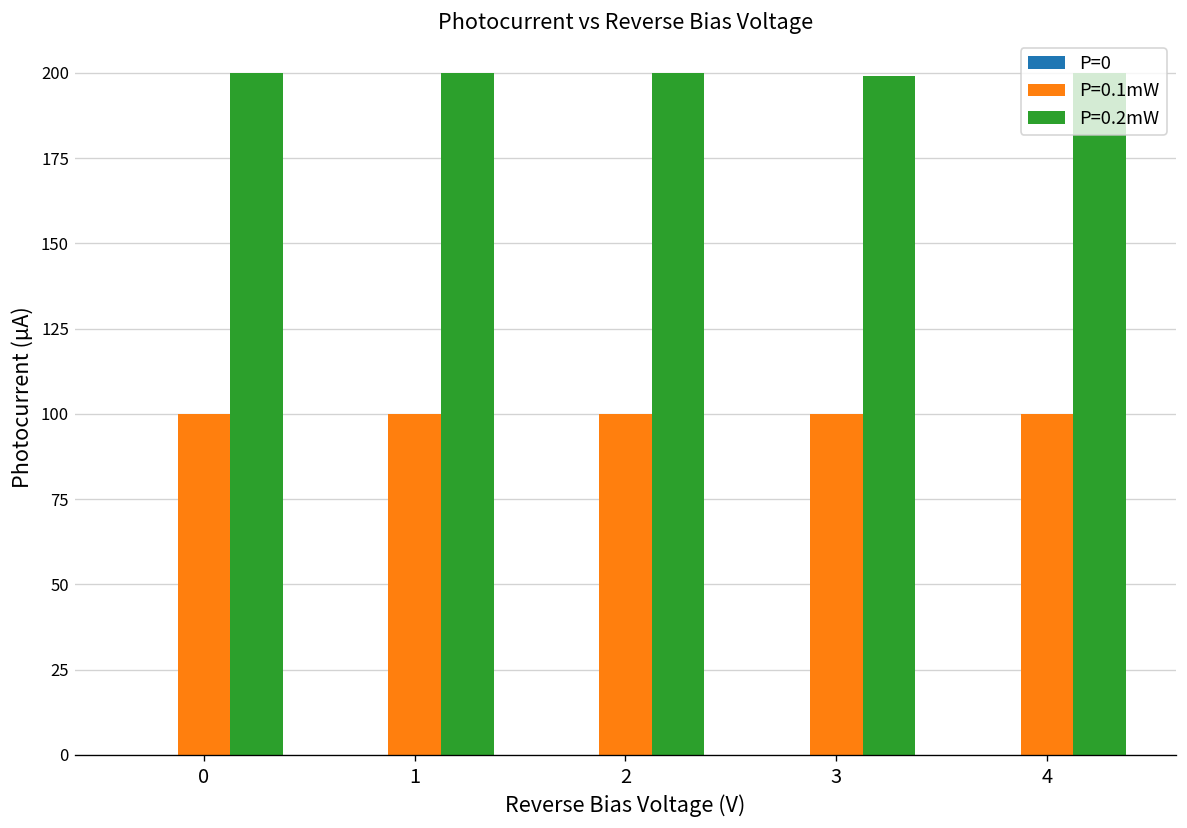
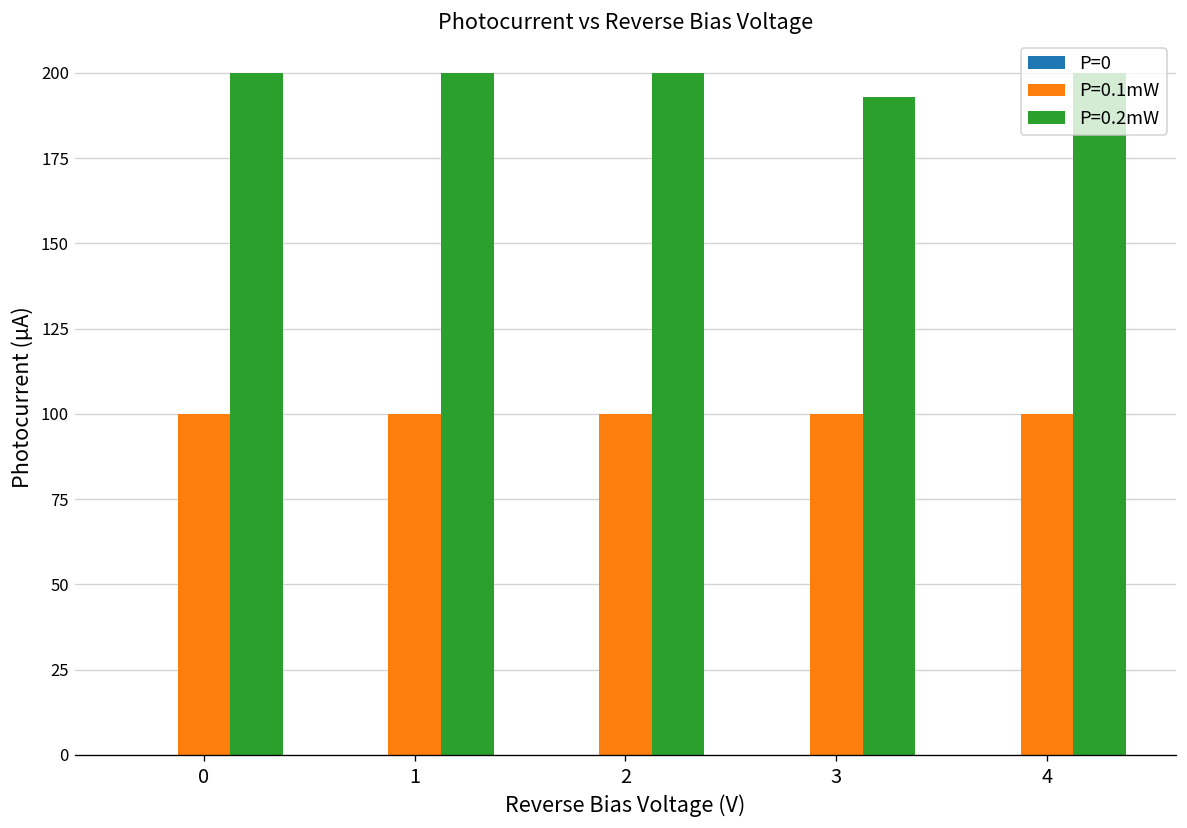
P=0.2mW, 3: 199 -> 193
